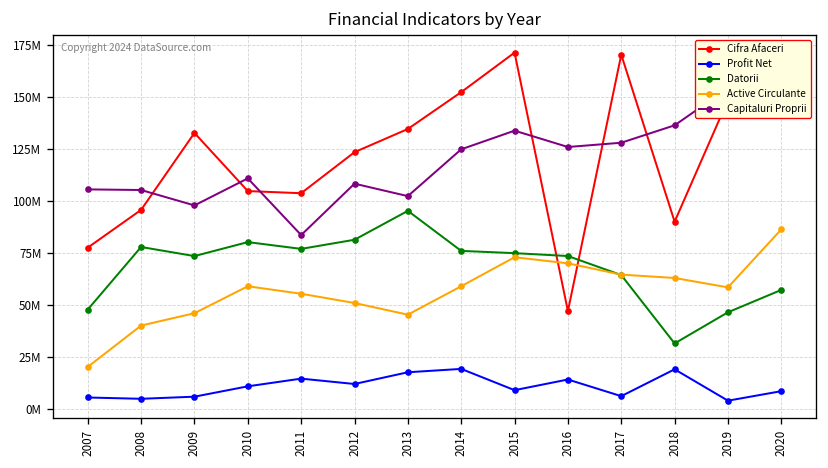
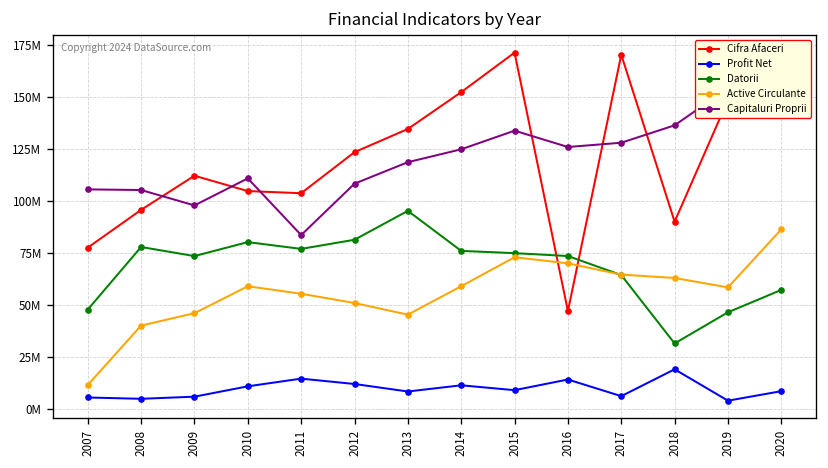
Active Circulante, 2007: 20000000 -> 11000000
Cifra Afaceri, 2009: 133000000 -> 112000000
Profit Net, 2013: 17000000 -> 8000000
Capitaluri Proprii, 2013: 102000000 -> 119000000
Profit Net, 2014: 19000000 -> 11000000
